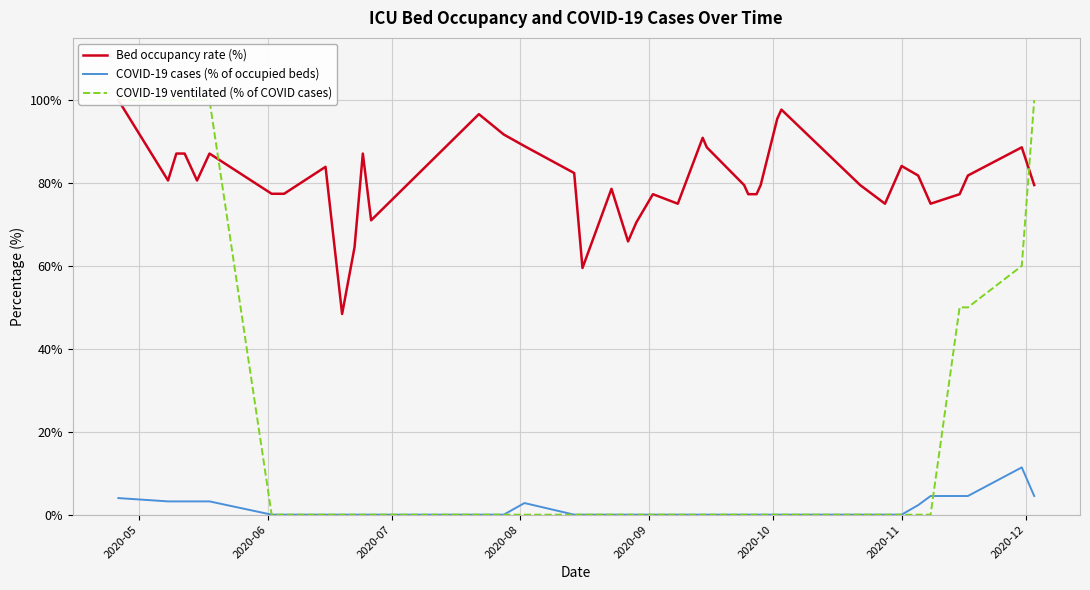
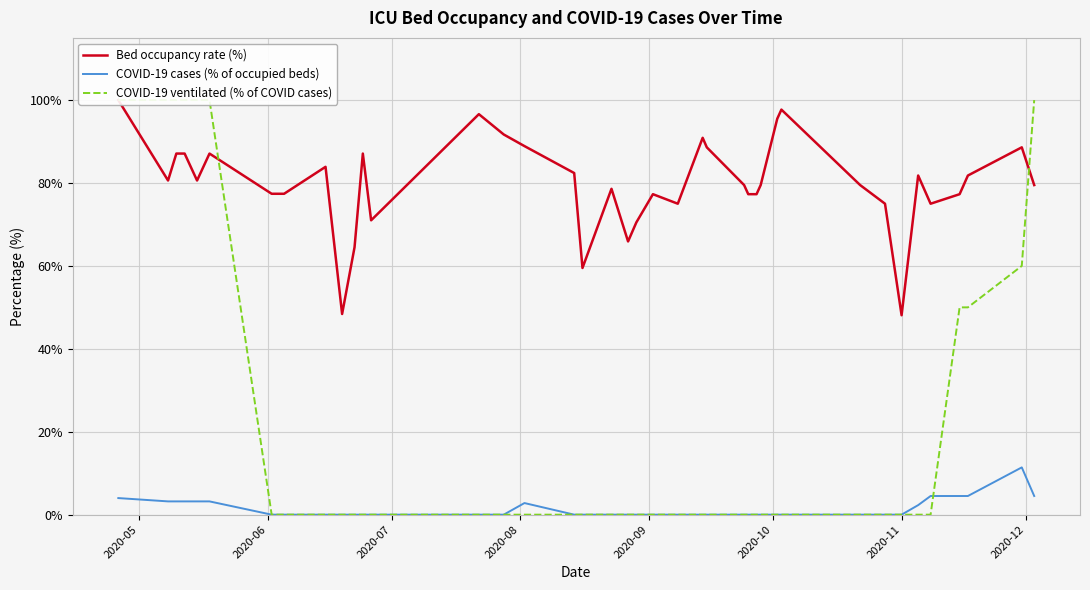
Bed occupancy rate (%), 2020-11: 84% -> 48%
